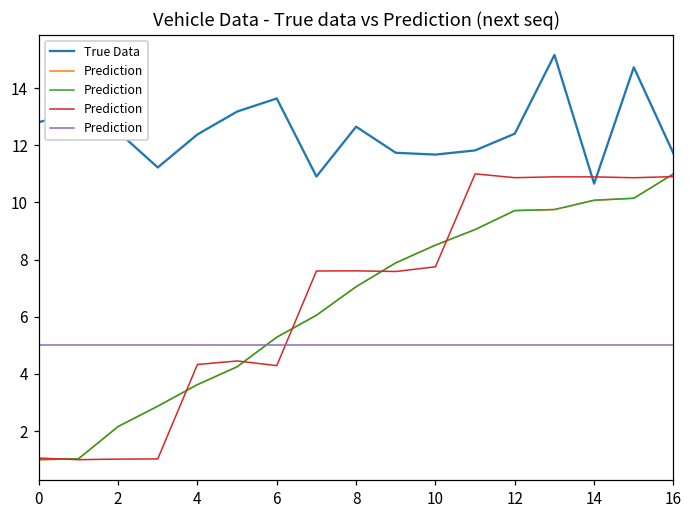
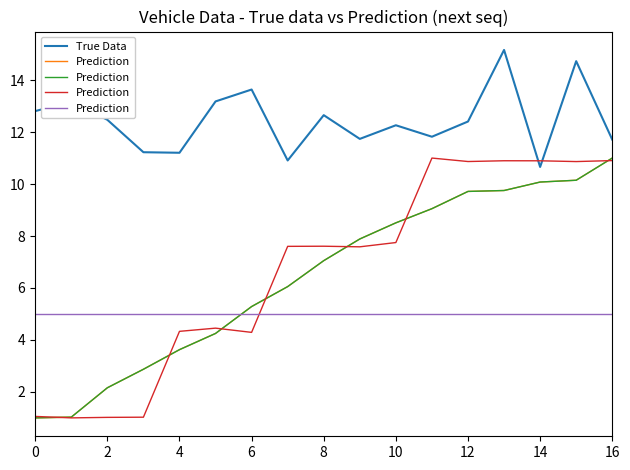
True Data, 4: 12.4 -> 11.2
True Data, 10: 11.7 -> 12.3
